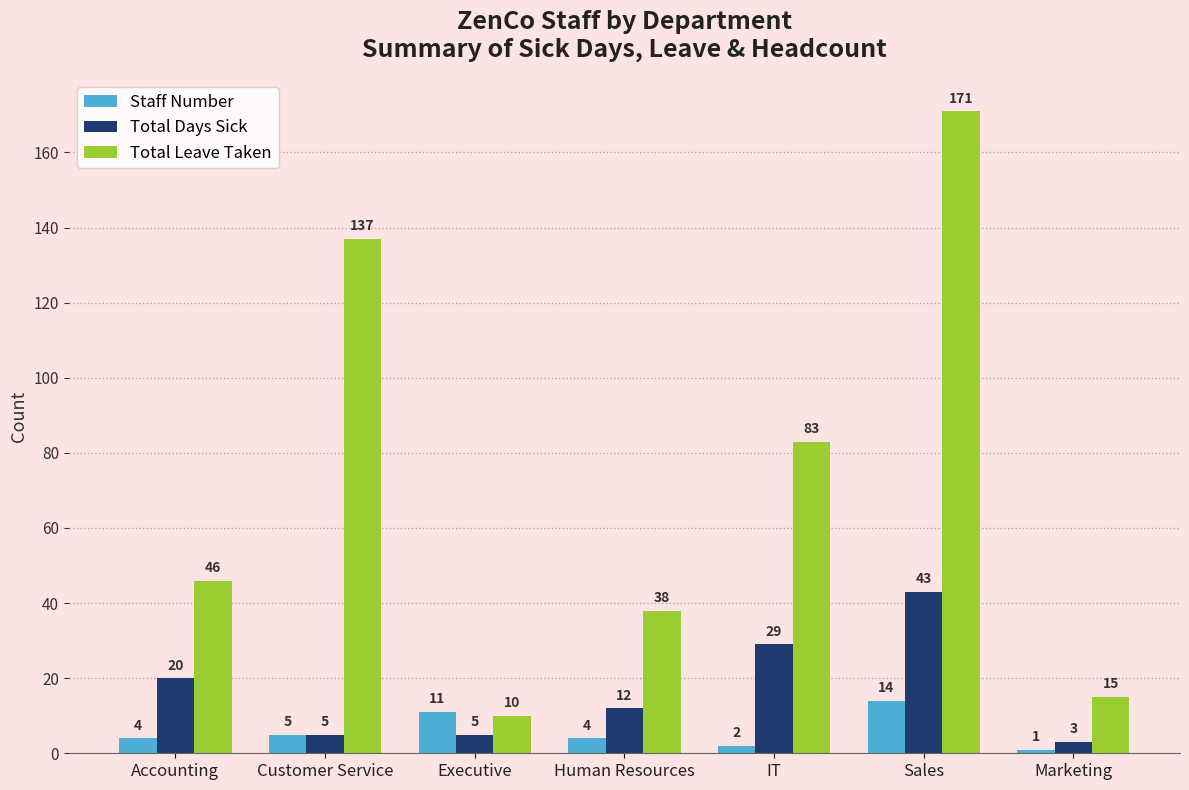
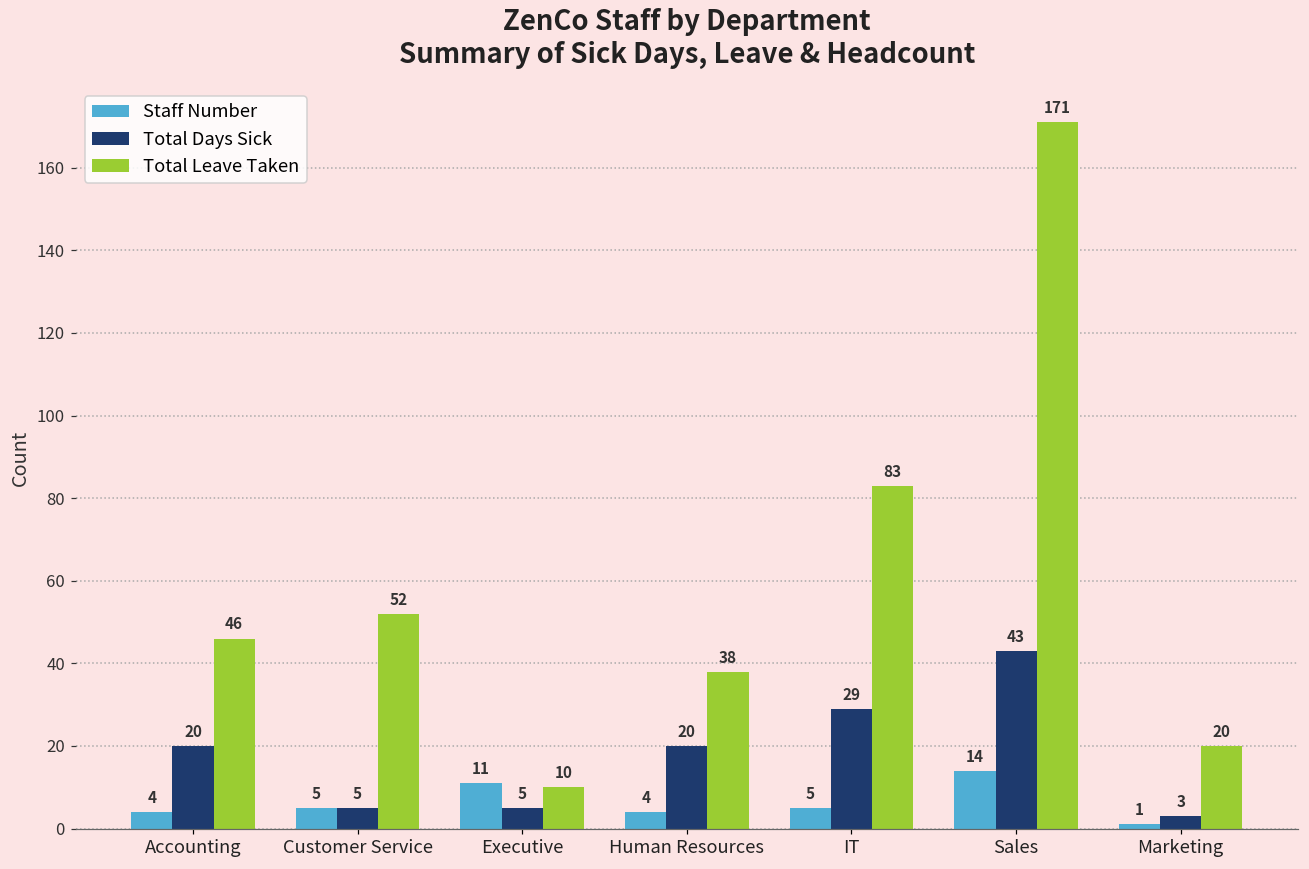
Total Leave Taken, Customer Service: 137 -> 52
Total Days Sick, Human Resources: 12 -> 20
Staff Number, IT: 2 -> 5
Total Leave Taken, Marketing: 15 -> 20
